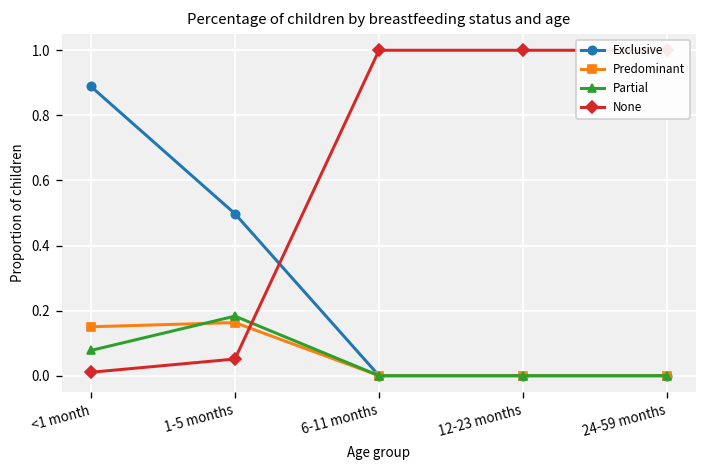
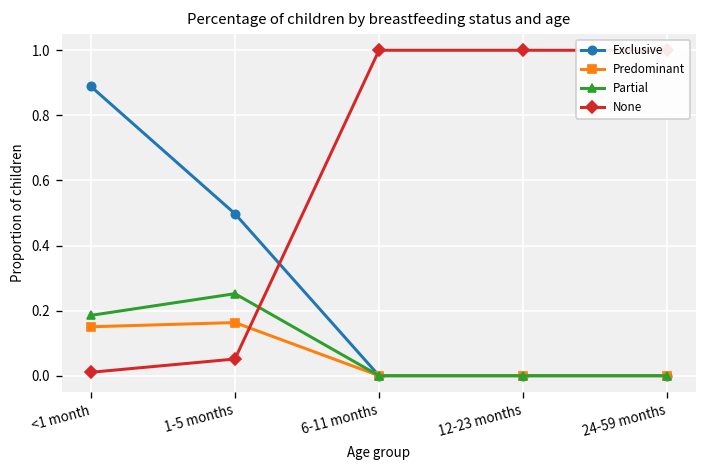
Partial, <1 month: 0.08 -> 0.19
Partial, 1-5 months: 0.18 -> 0.25
